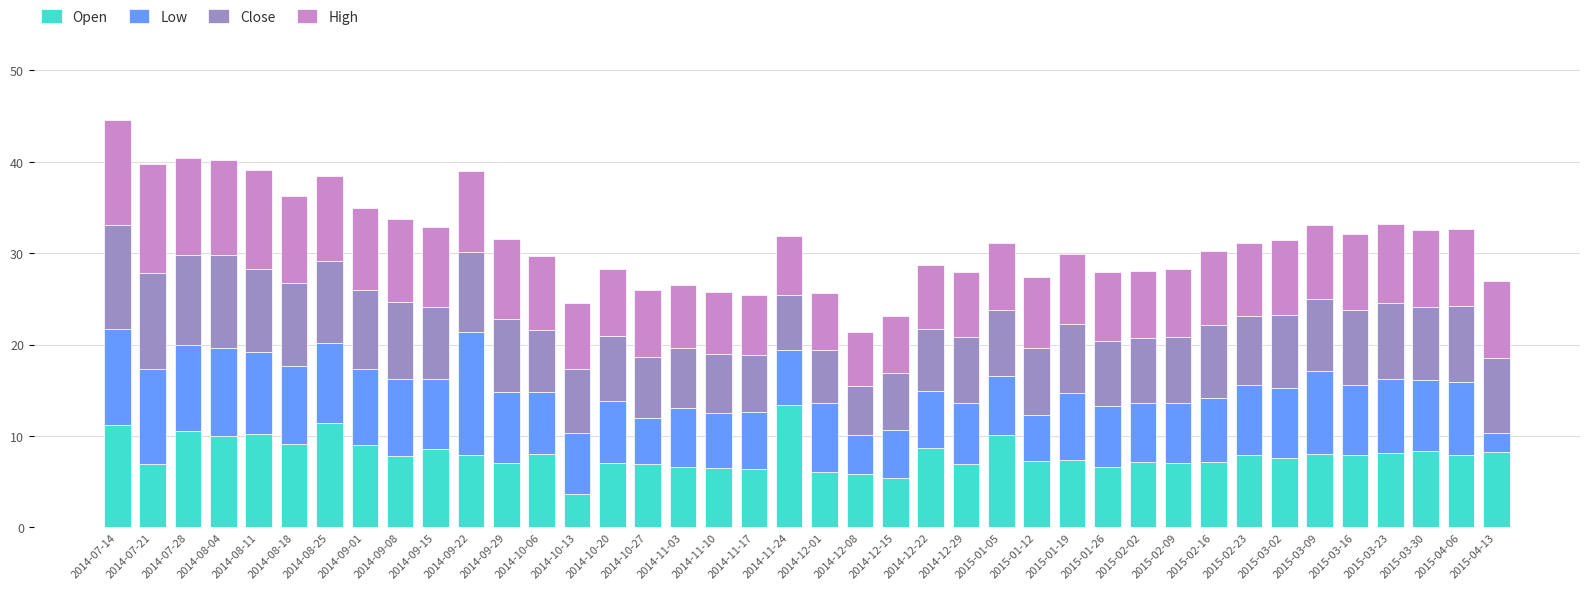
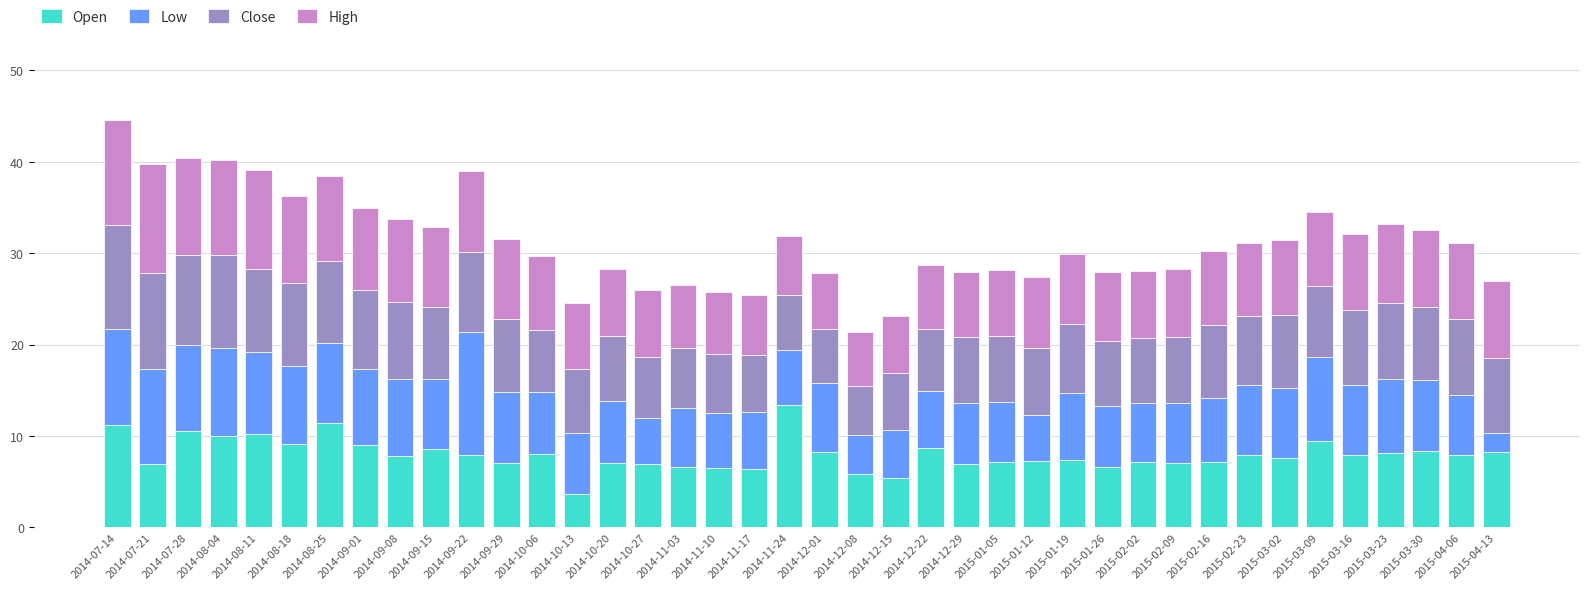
Open, 2014-12-01: 6 -> 8
Open, 2015-01-05: 10 -> 7
Open, 2015-03-09: 8 -> 10
Low, 2015-04-06: 8 -> 6
